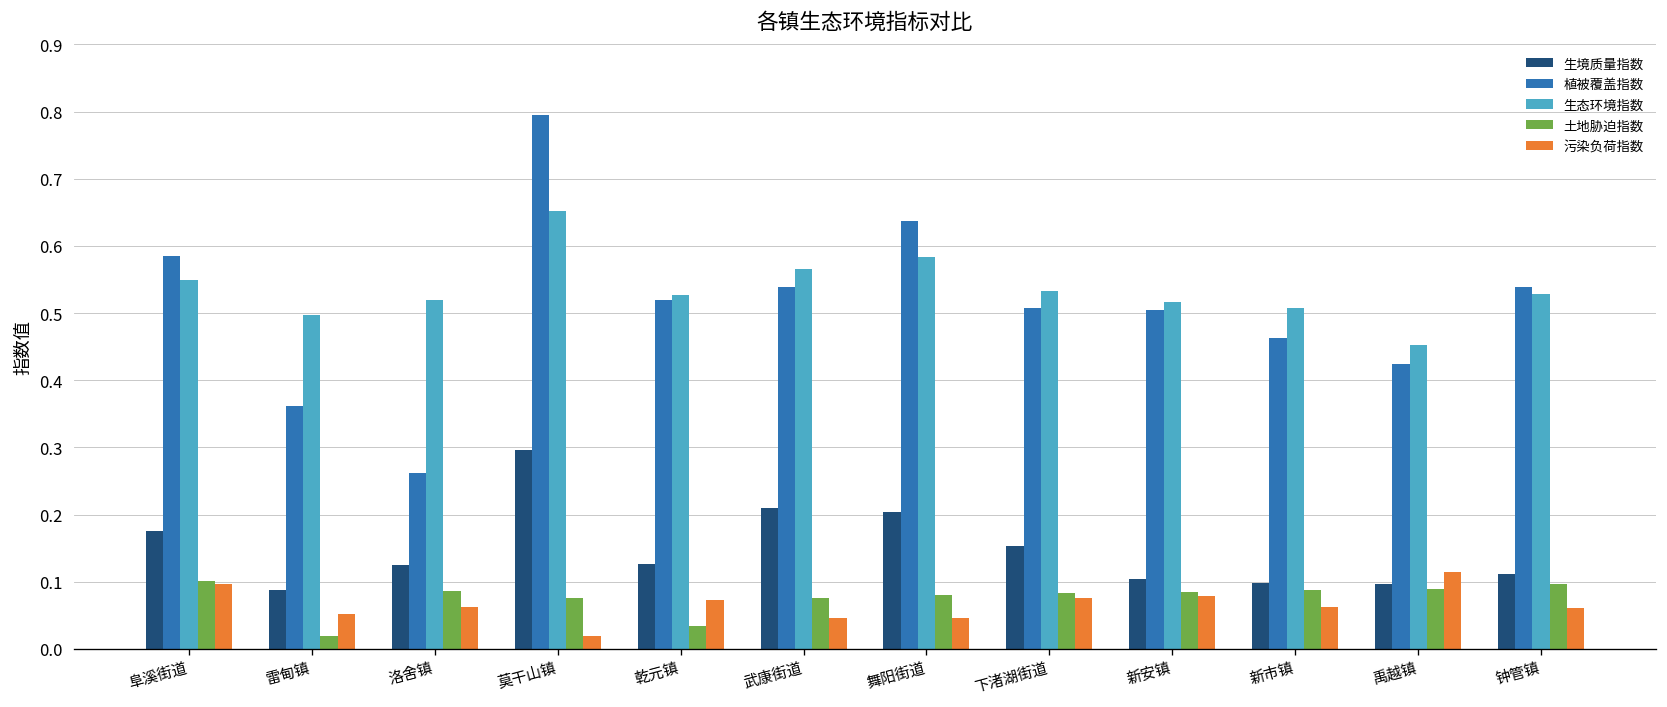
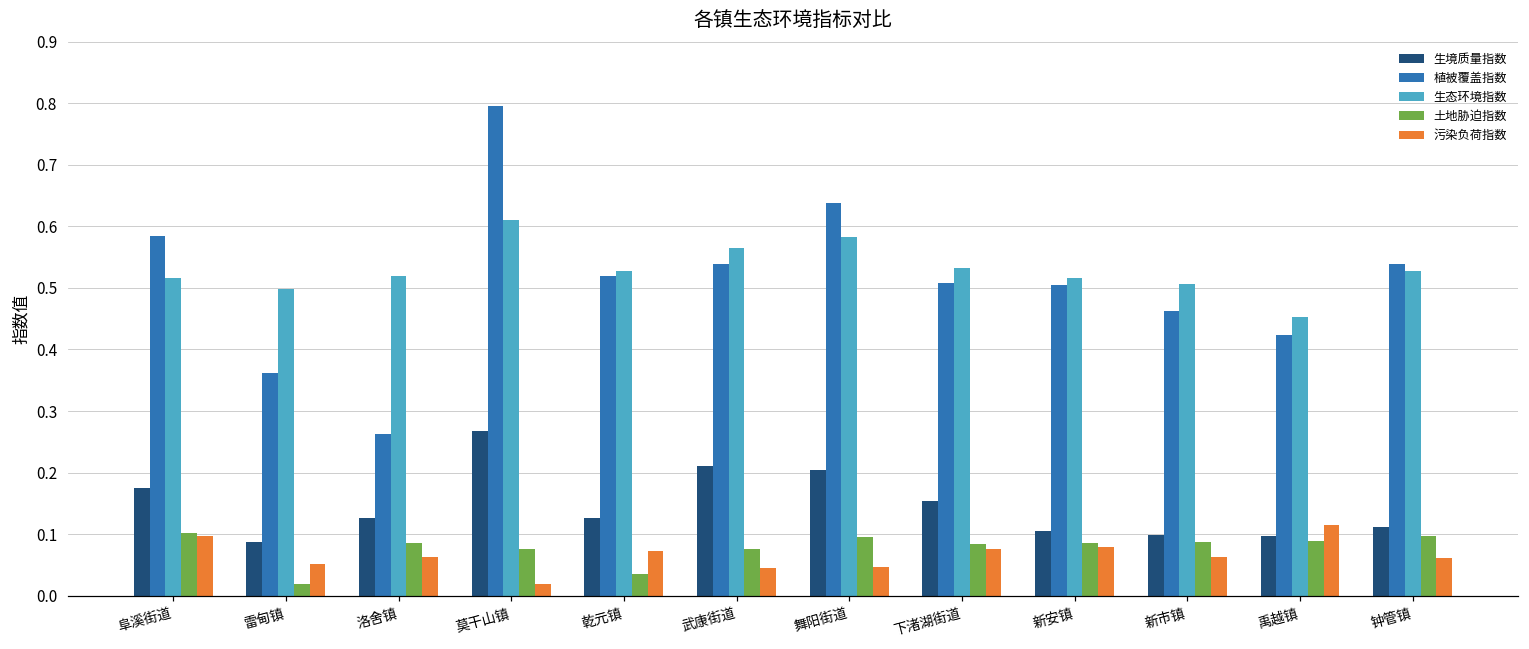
生态环境指数, 阜溪街道: 0.55 -> 0.52
生境质量指数, 莫干山镇: 0.30 -> 0.27
生态环境指数, 莫干山镇: 0.65 -> 0.61
土地胁迫指数, 舞阳街道: 0.08 -> 0.10
